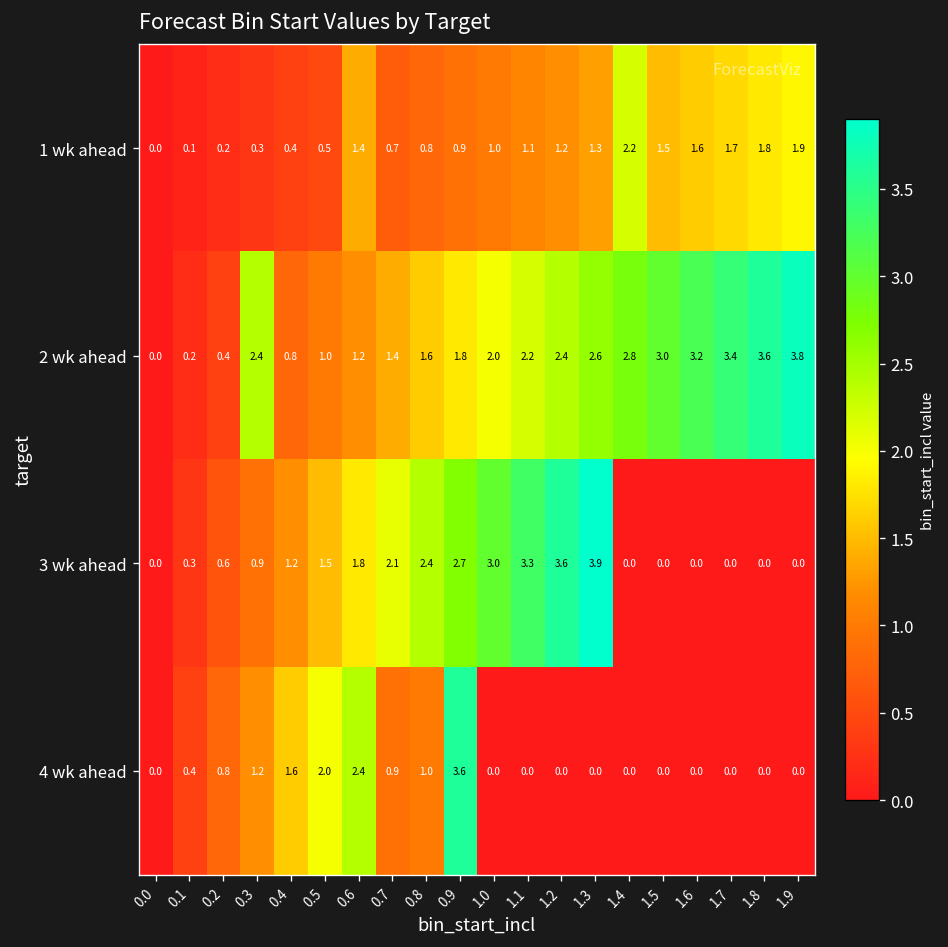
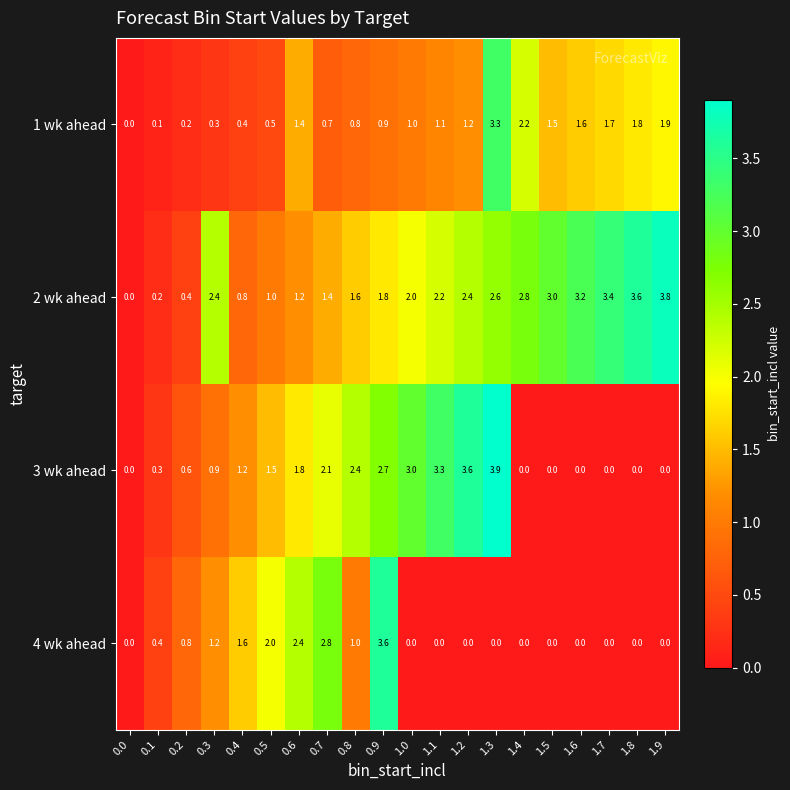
1 wk ahead, 1.3: 1.3 -> 3.3
4 wk ahead, 0.7: 0.9 -> 2.8
